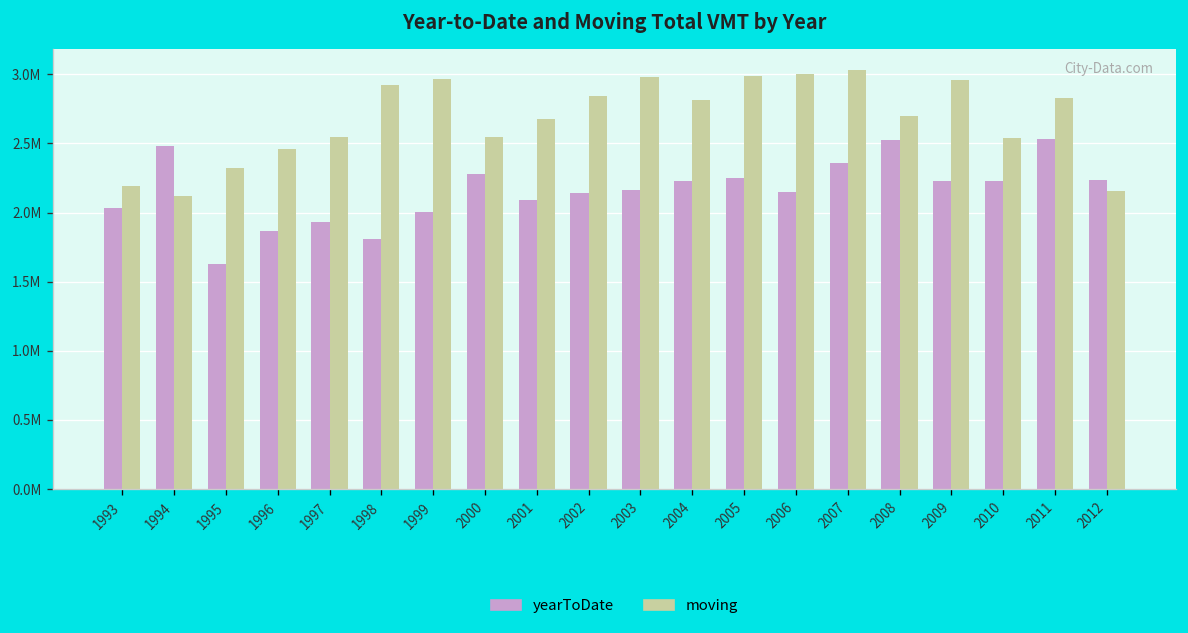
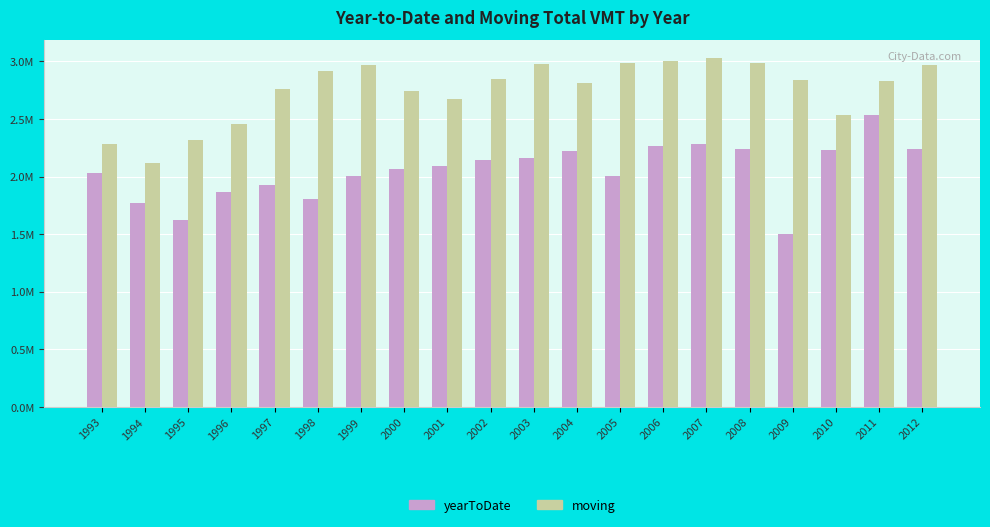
moving, 1993: 2190000 -> 2280000
yearToDate, 1994: 2480000 -> 1770000
moving, 1997: 2550000 -> 2760000
yearToDate, 2000: 2280000 -> 2070000
moving, 2000: 2540000 -> 2750000
yearToDate, 2005: 2250000 -> 2010000
yearToDate, 2006: 2150000 -> 2260000
yearToDate, 2007: 2360000 -> 2280000
yearToDate, 2008: 2520000 -> 2240000
moving, 2008: 2700000 -> 2990000
yearToDate, 2009: 2230000 -> 1510000
moving, 2009: 2960000 -> 2840000
moving, 2012: 2150000 -> 2970000
